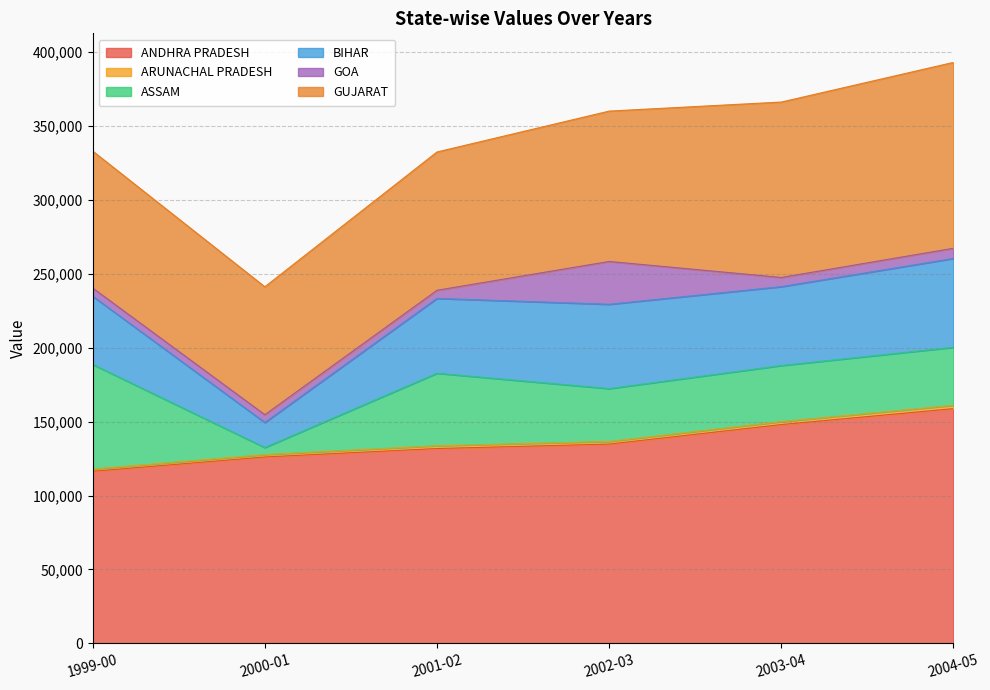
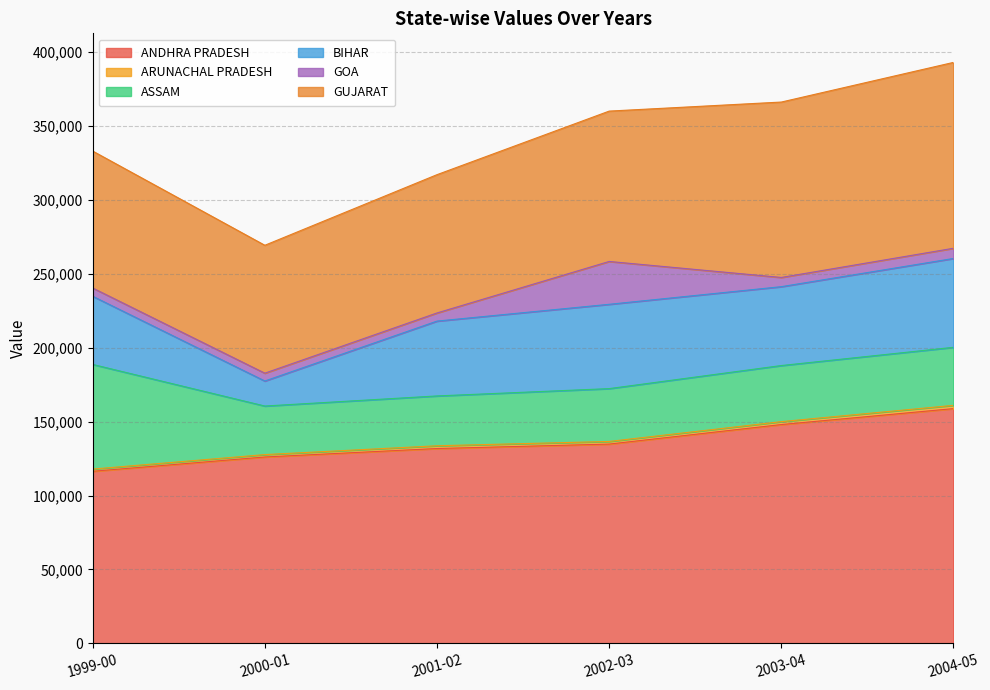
ASSAM, 2000-01: 5,000 -> 33,000
ASSAM, 2001-02: 49,000 -> 34,000
